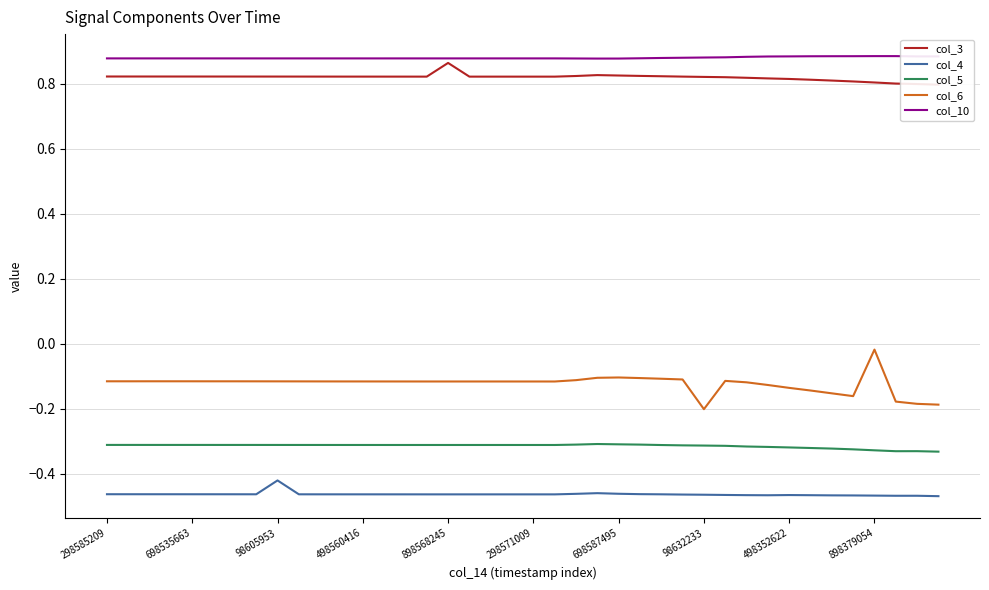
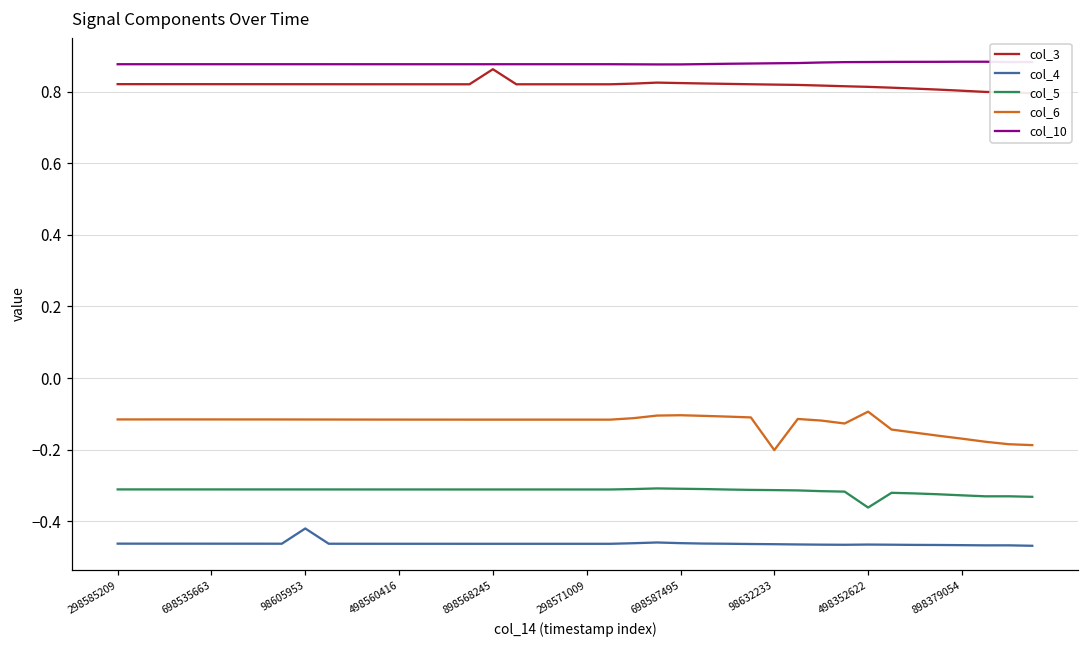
col_5, 498352622: -0.32 -> -0.36
col_6, 498352622: -0.14 -> -0.09
col_6, 898379054: -0.02 -> -0.17
